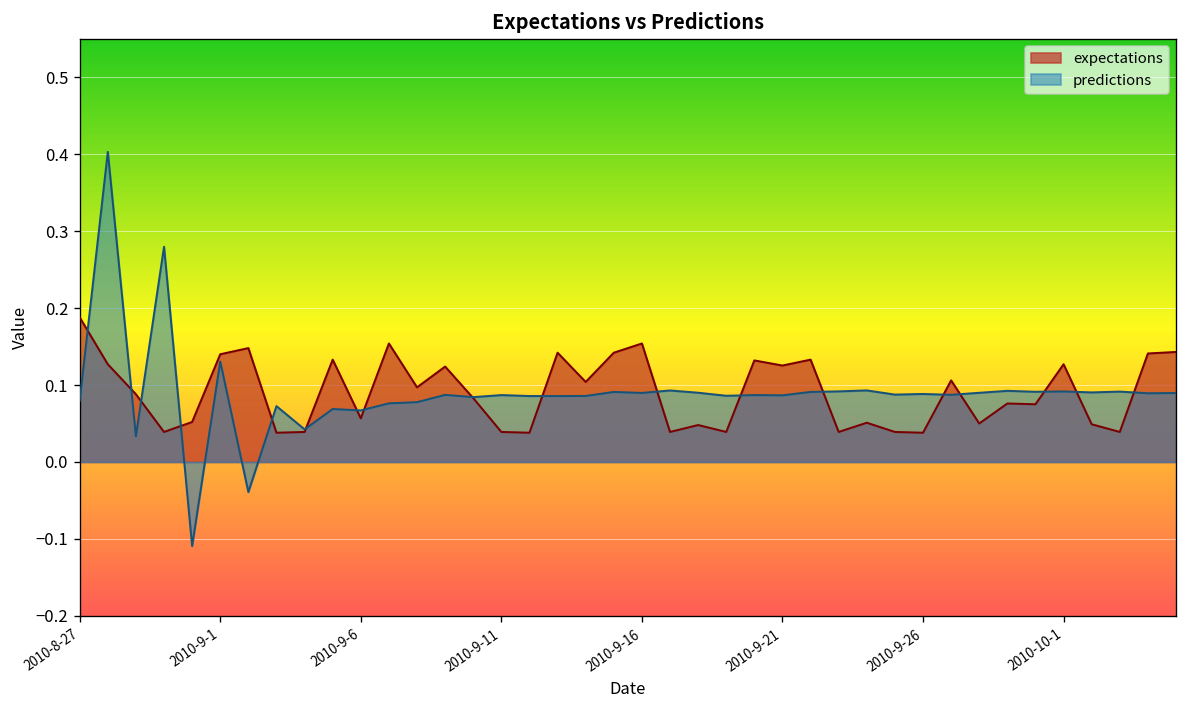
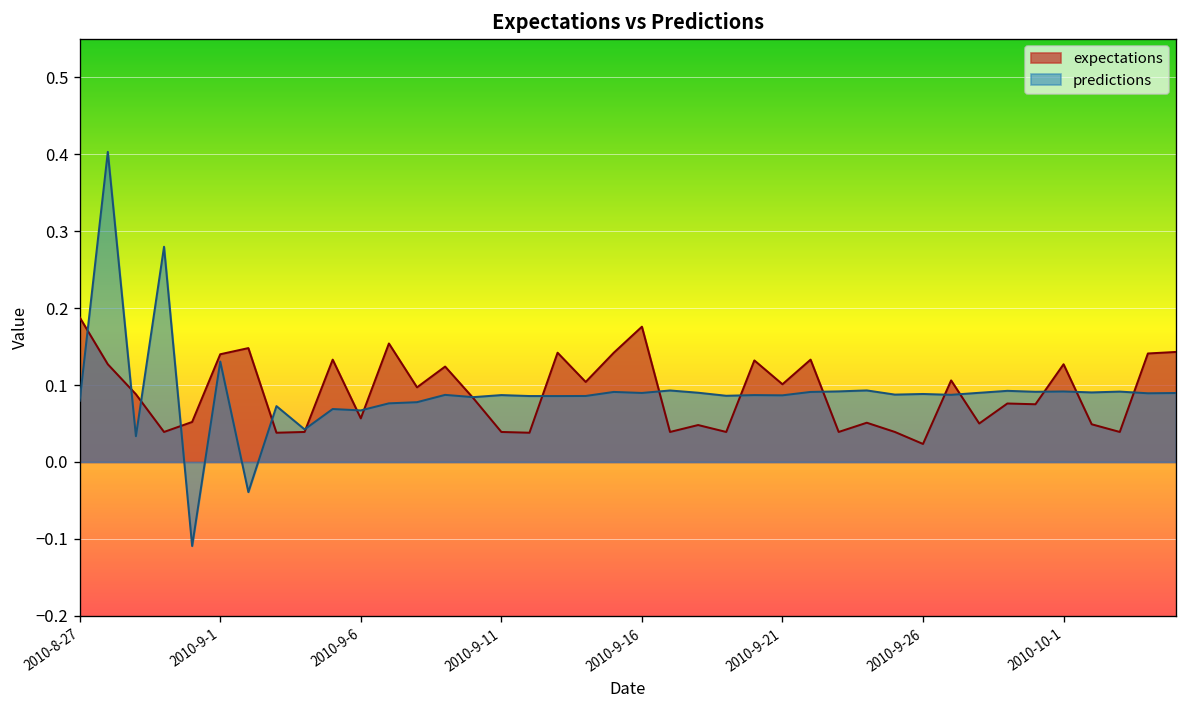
expectations, 2010-9-16: 0.15 -> 0.18
expectations, 2010-9-21: 0.13 -> 0.10
expectations, 2010-9-26: 0.04 -> 0.02
